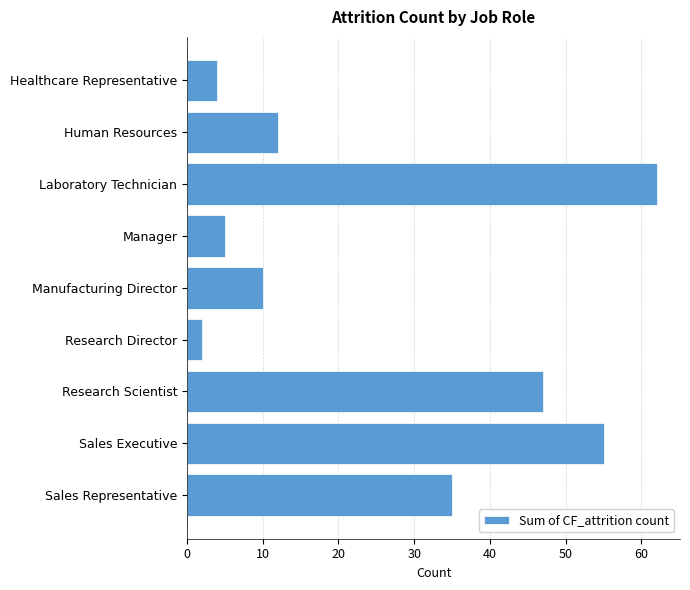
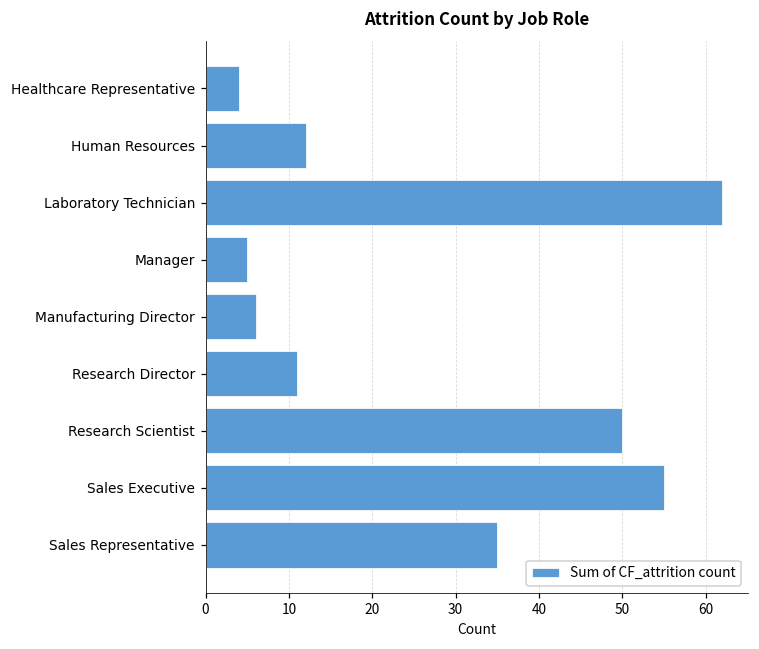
Manufacturing Director: 10 -> 6
Research Director: 2 -> 11
Research Scientist: 47 -> 50
